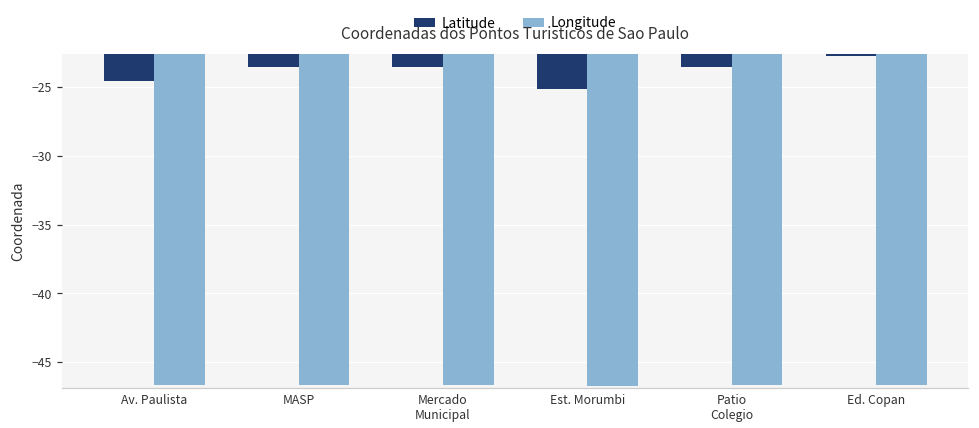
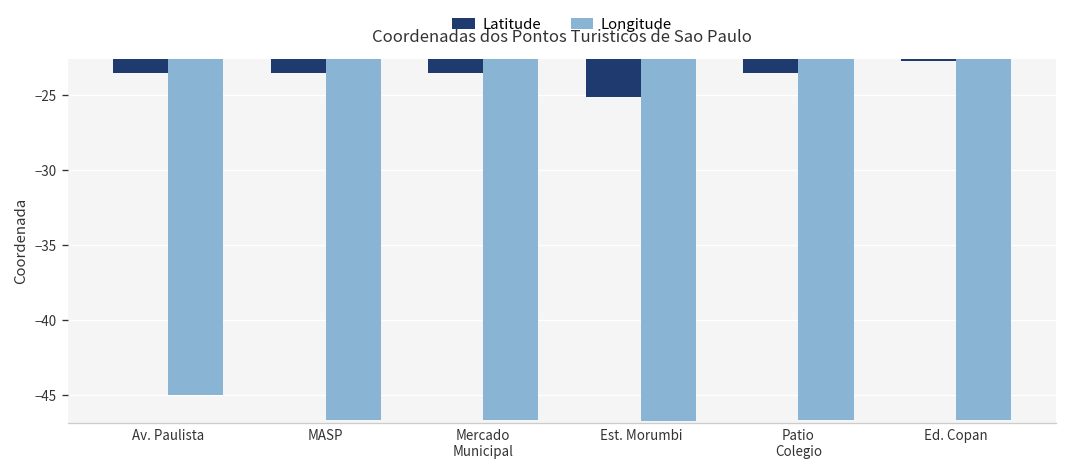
Latitude, Av. Paulista: -24.6 -> -23.6
Longitude, Av. Paulista: -46.7 -> -45.0
